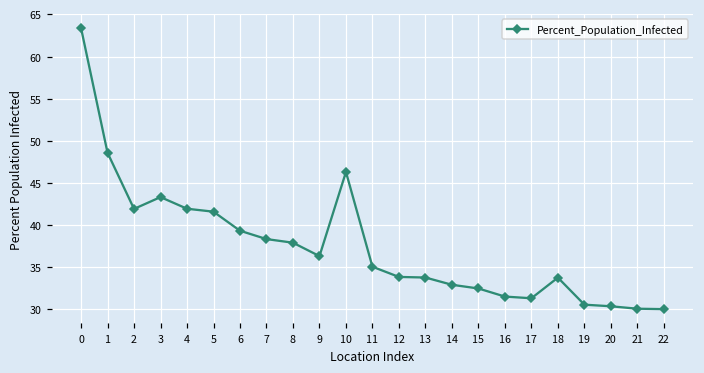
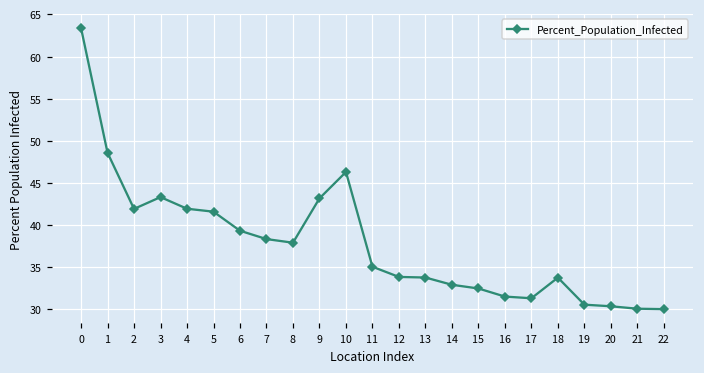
9: 36 -> 43
